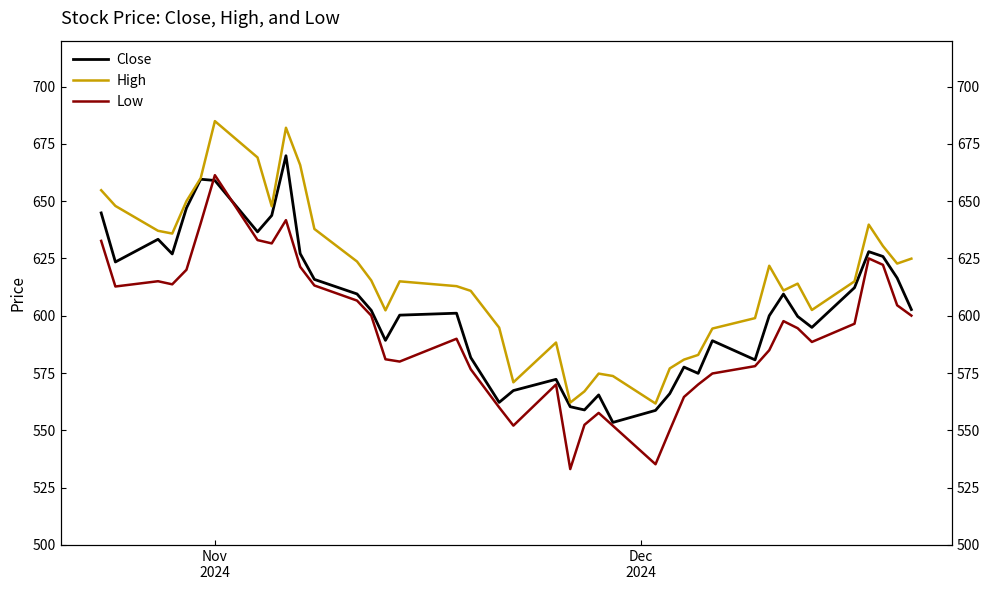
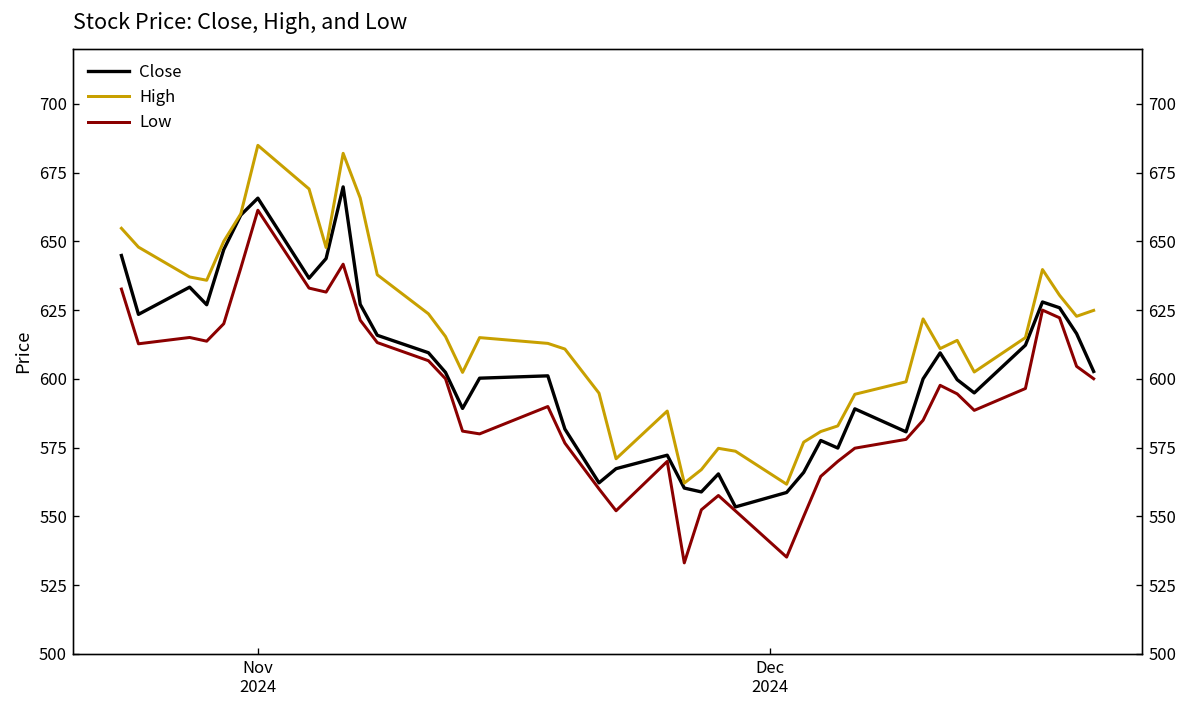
Close, Nov 2024: 659 -> 666
